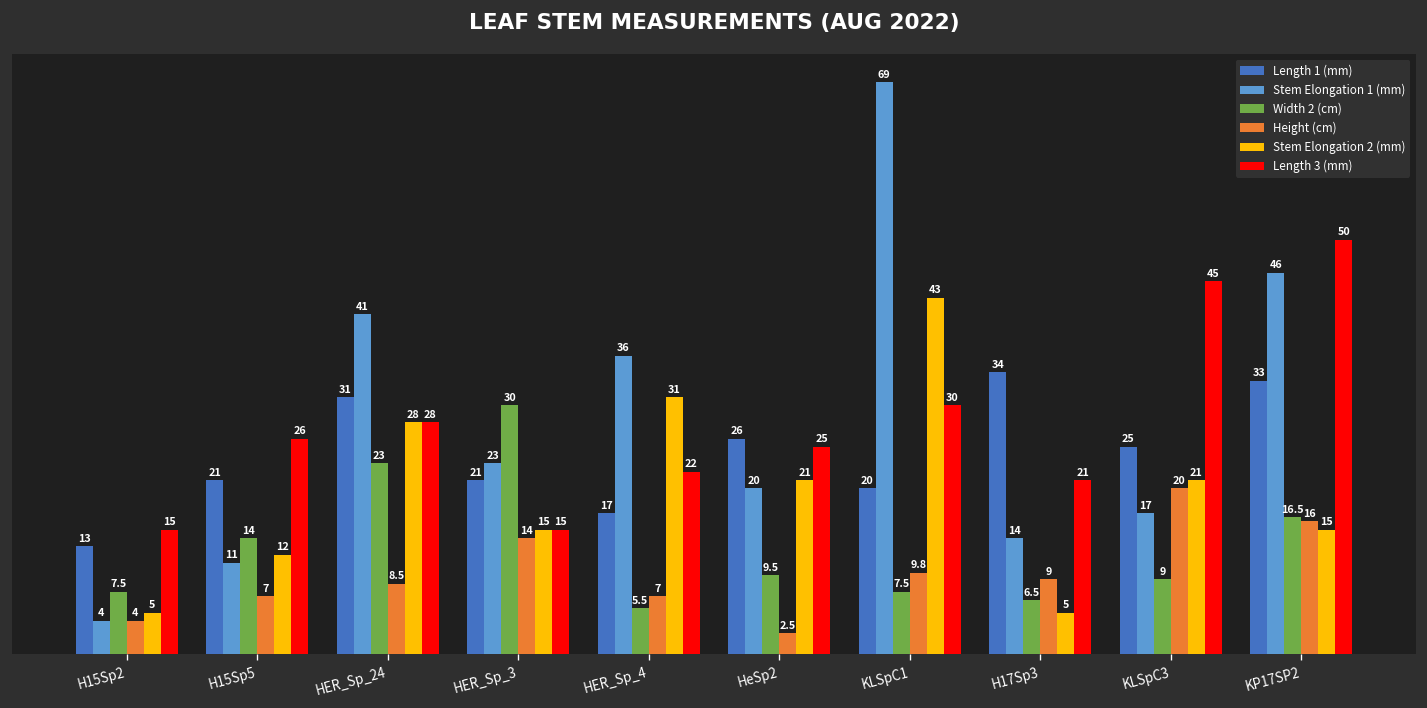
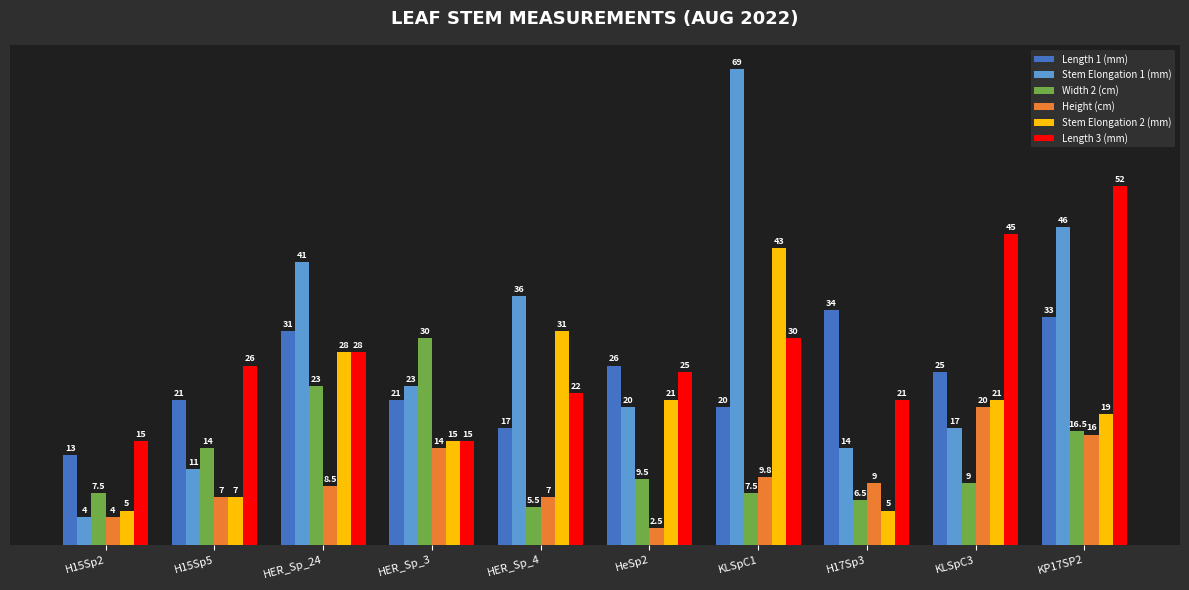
Stem Elongation 2 (mm), H15Sp5: 12 -> 7
Stem Elongation 2 (mm), KP17SP2: 15 -> 19
Length 3 (mm), KP17SP2: 50 -> 52
